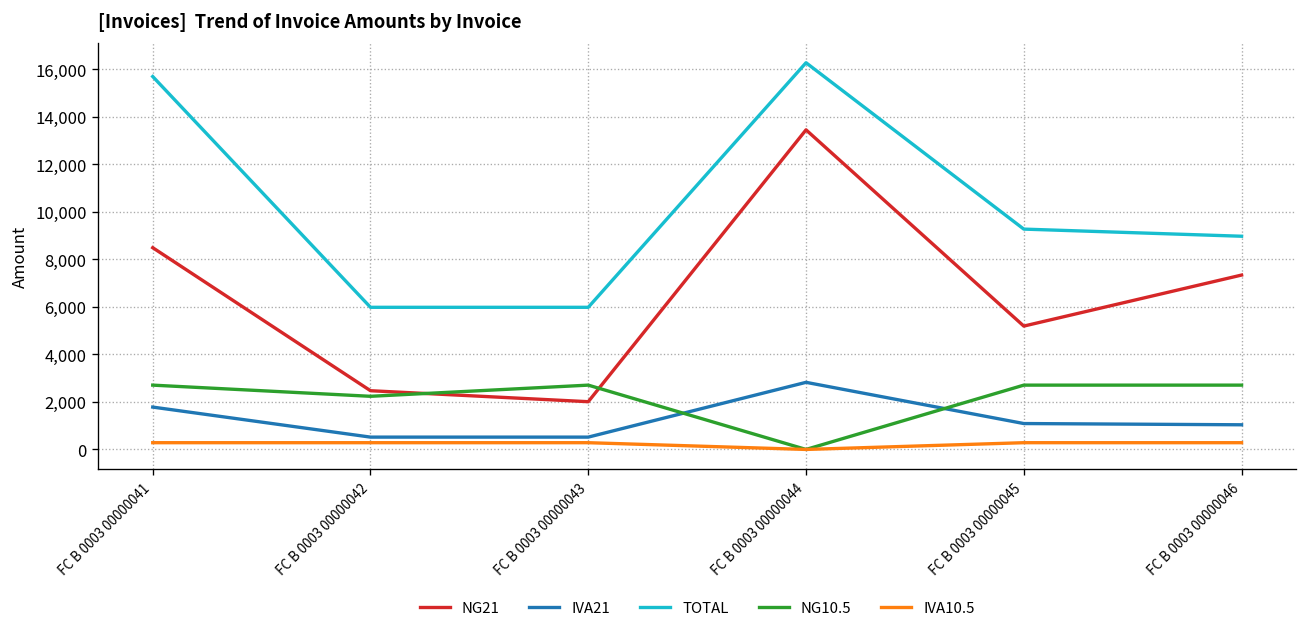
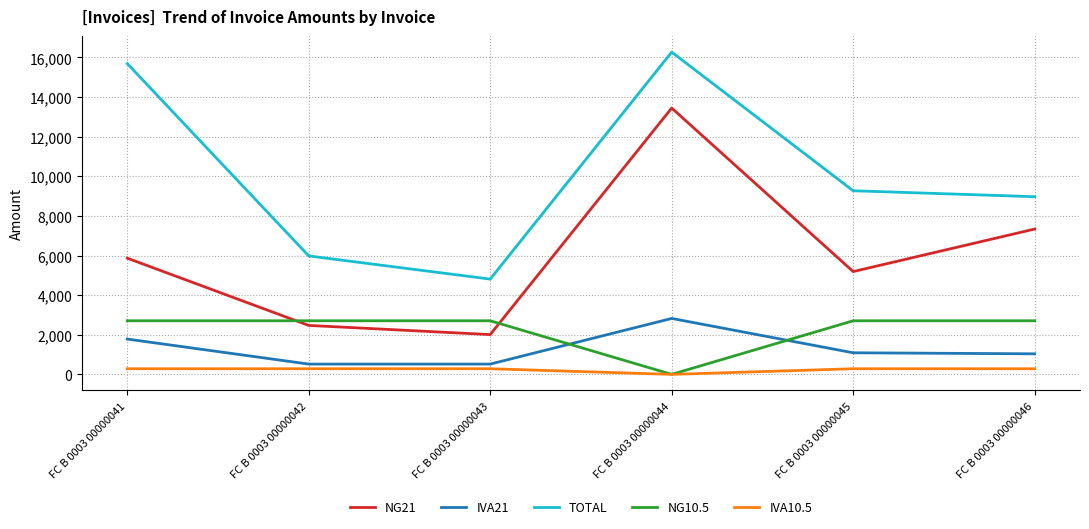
NG21, FC B 0003 00000041: 8,500 -> 5,900
NG10.5, FC B 0003 00000042: 2,200 -> 2,700
TOTAL, FC B 0003 00000043: 6,000 -> 4,800
